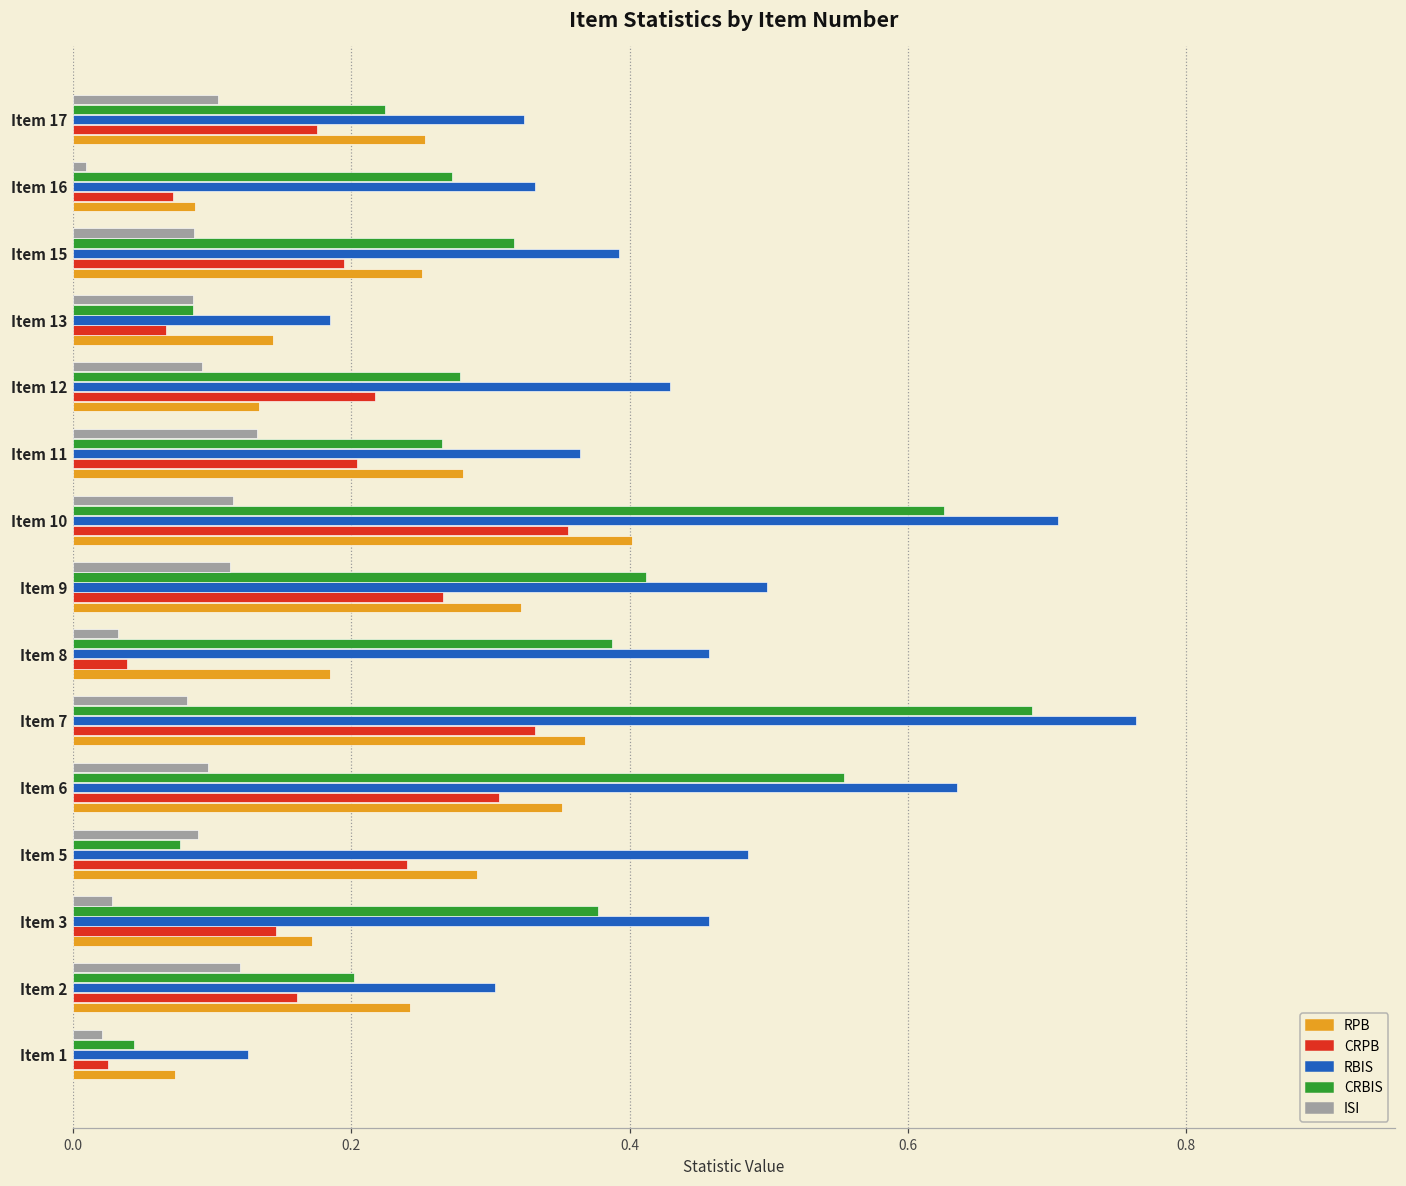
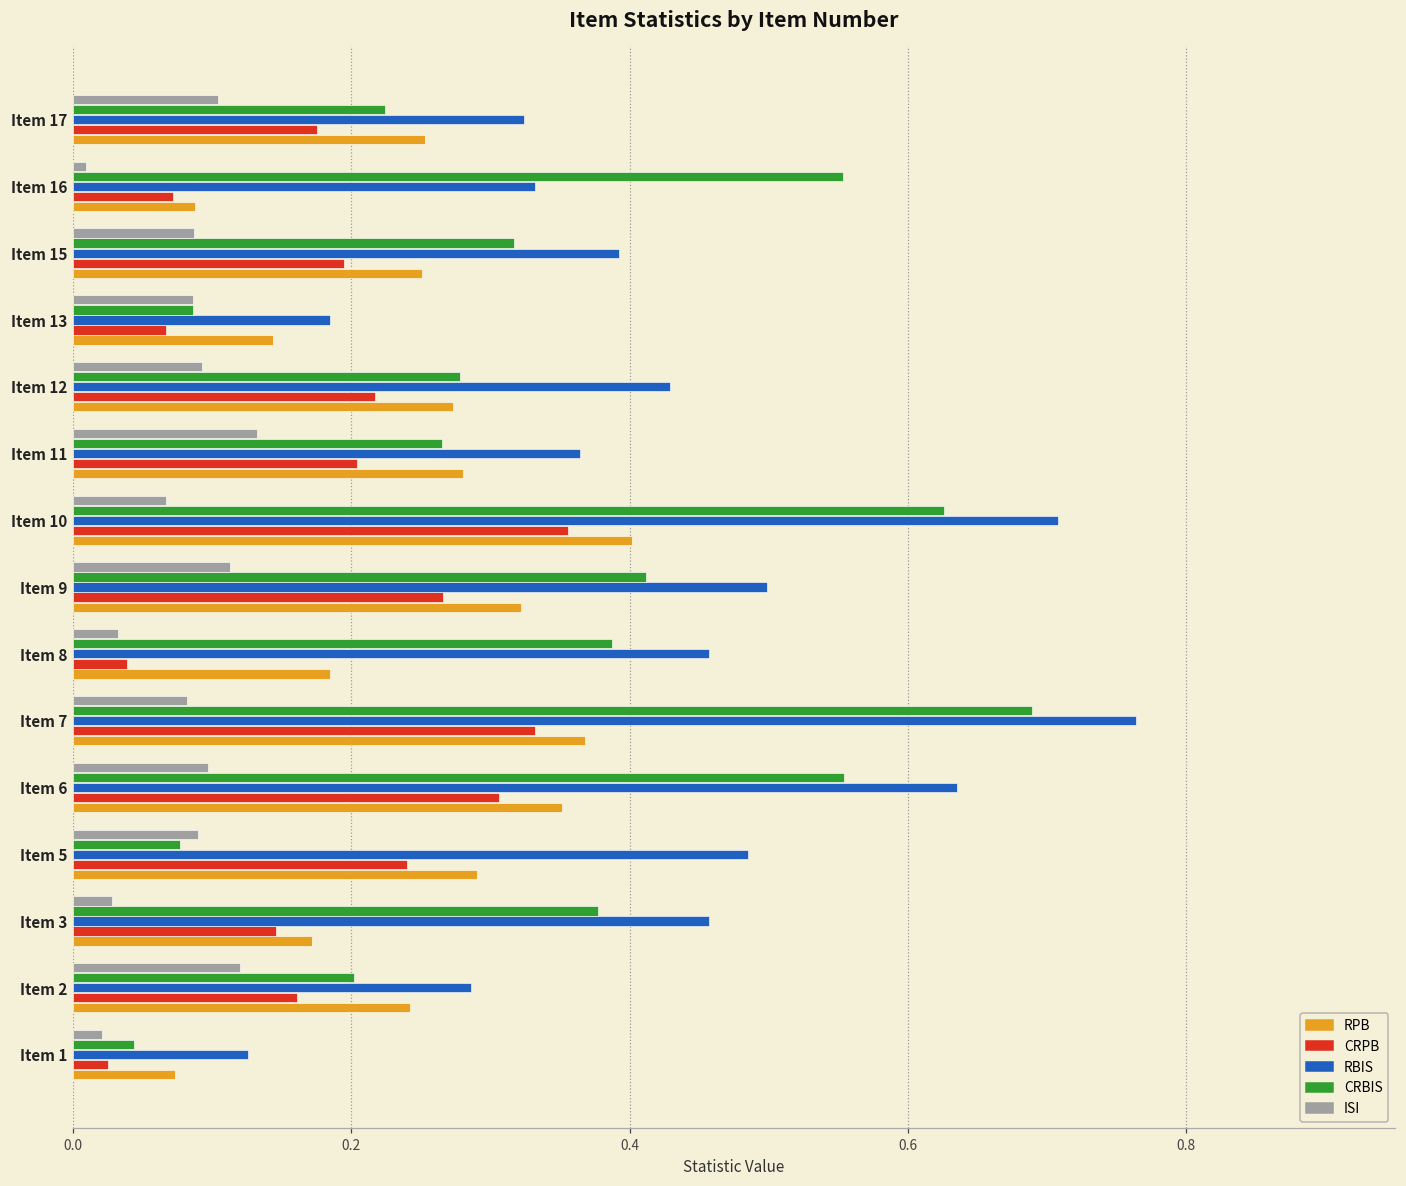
CRBIS, Item 16: 0.272 -> 0.553
RPB, Item 12: 0.134 -> 0.273
ISI, Item 10: 0.115 -> 0.067
RBIS, Item 2: 0.303 -> 0.286
